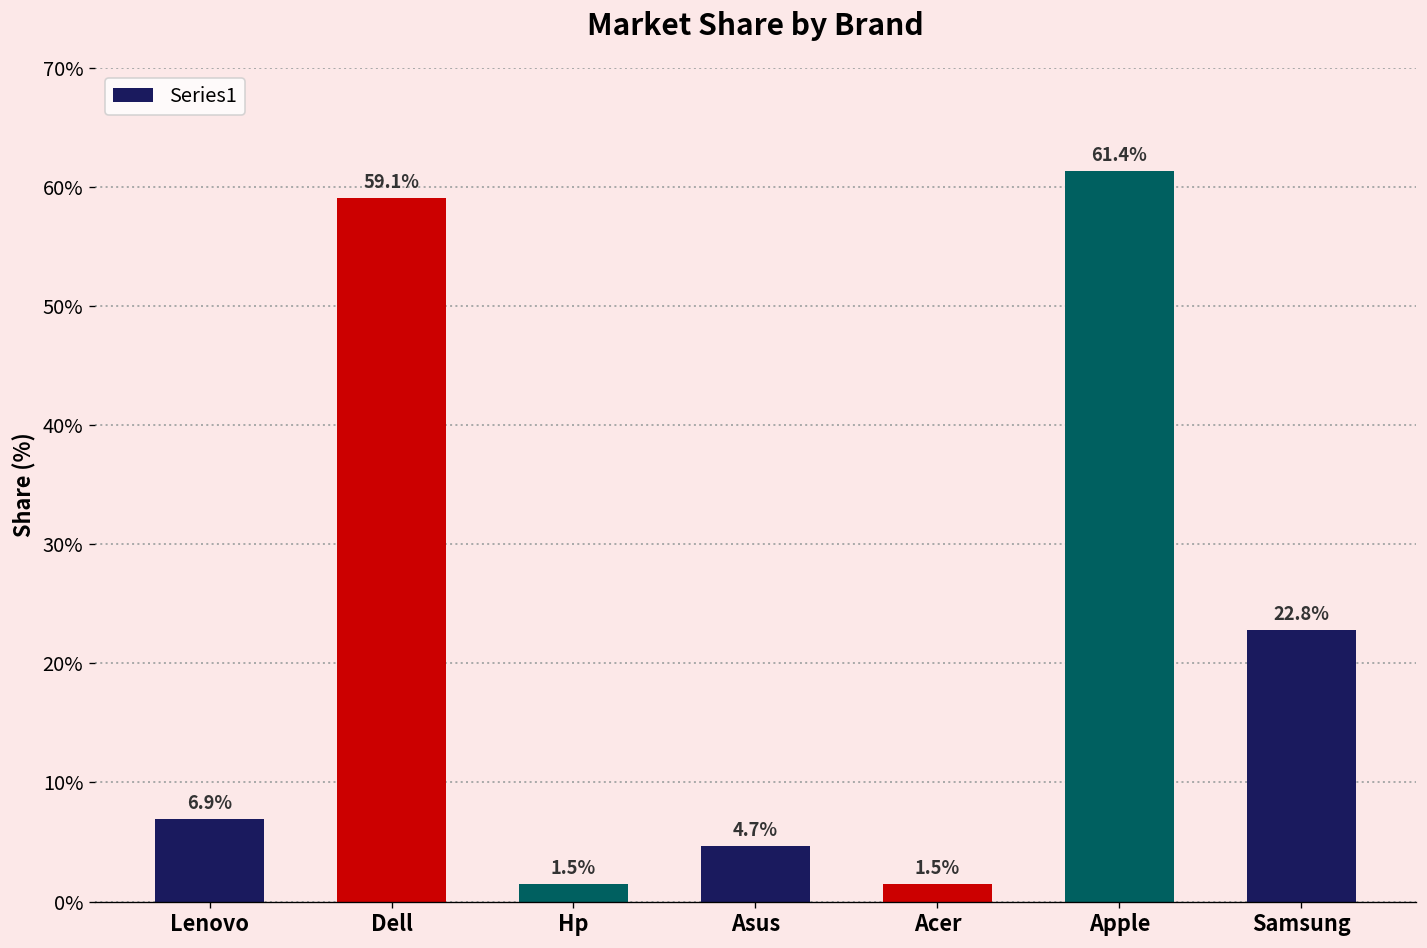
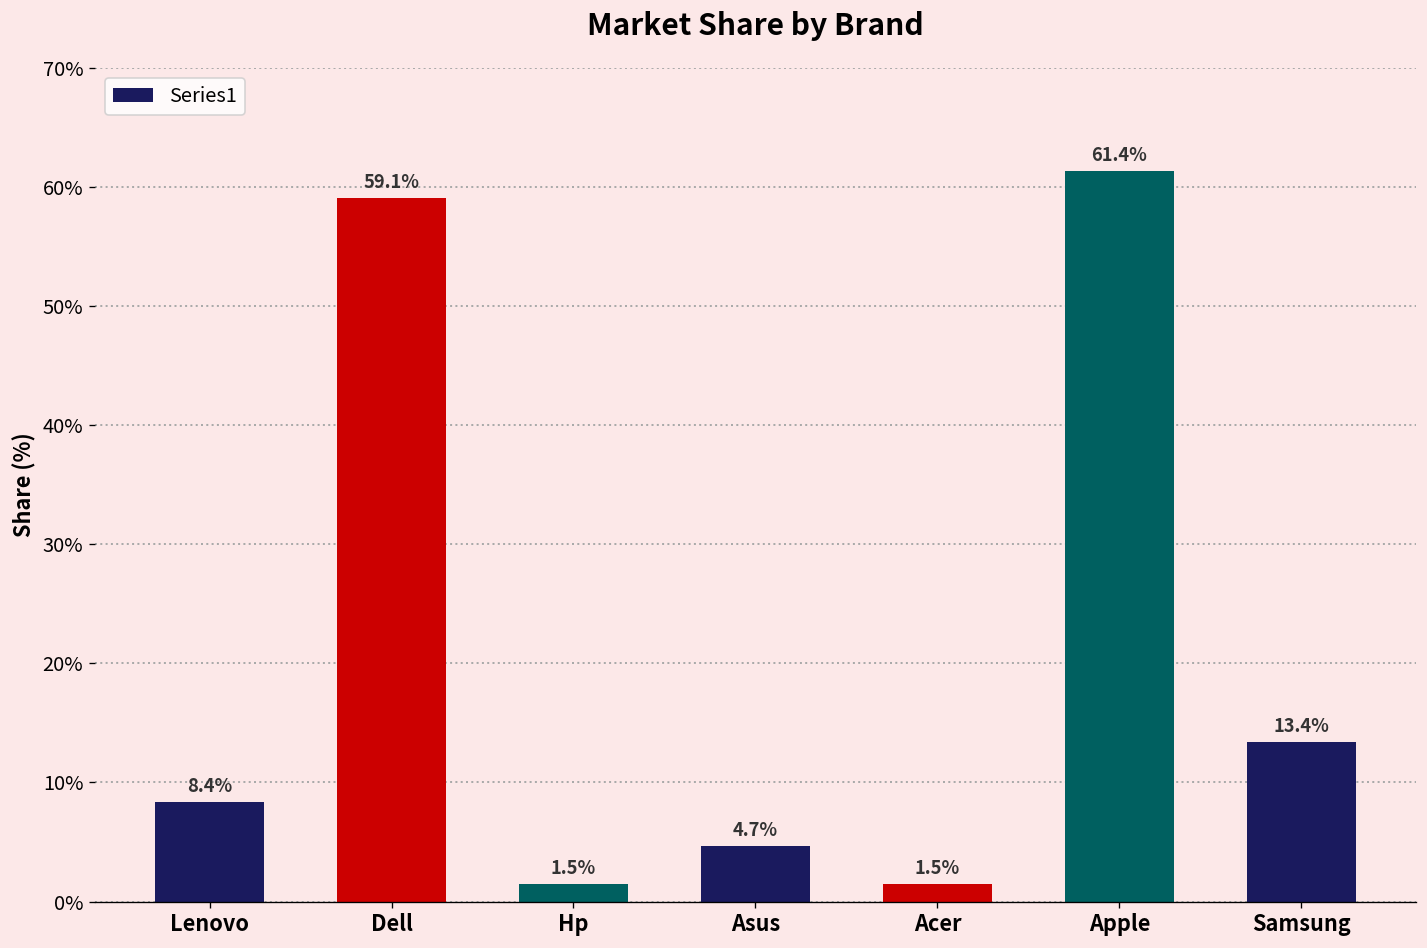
Lenovo: 6.9% -> 8.4%
Samsung: 22.8% -> 13.4%
